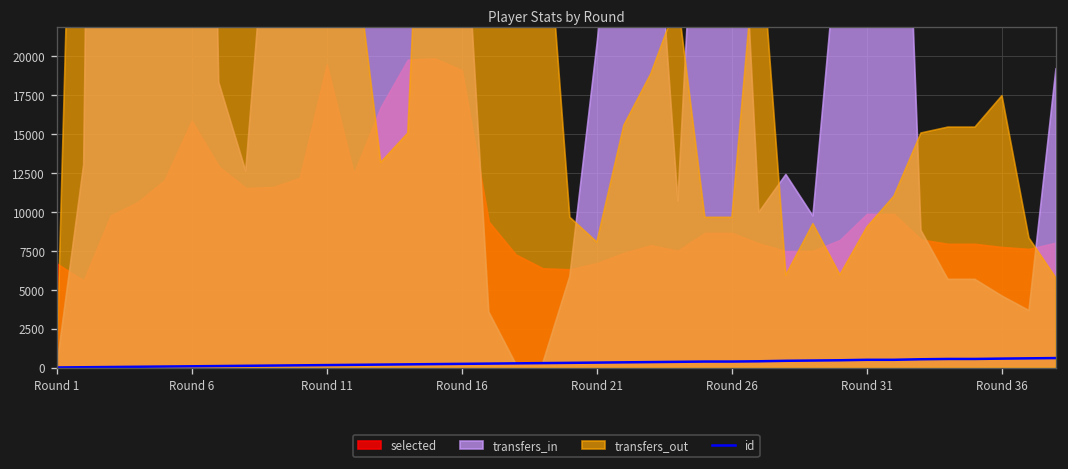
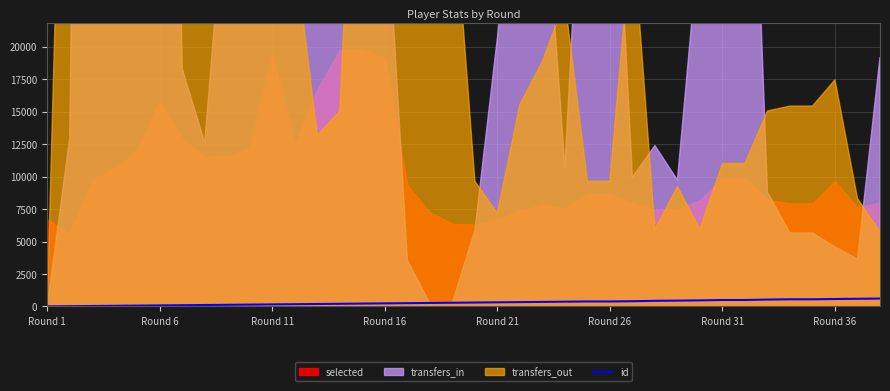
transfers_out, Round 21: 8100 -> 7200
transfers_out, Round 31: 9000 -> 11000
selected, Round 36: 7700 -> 9700
